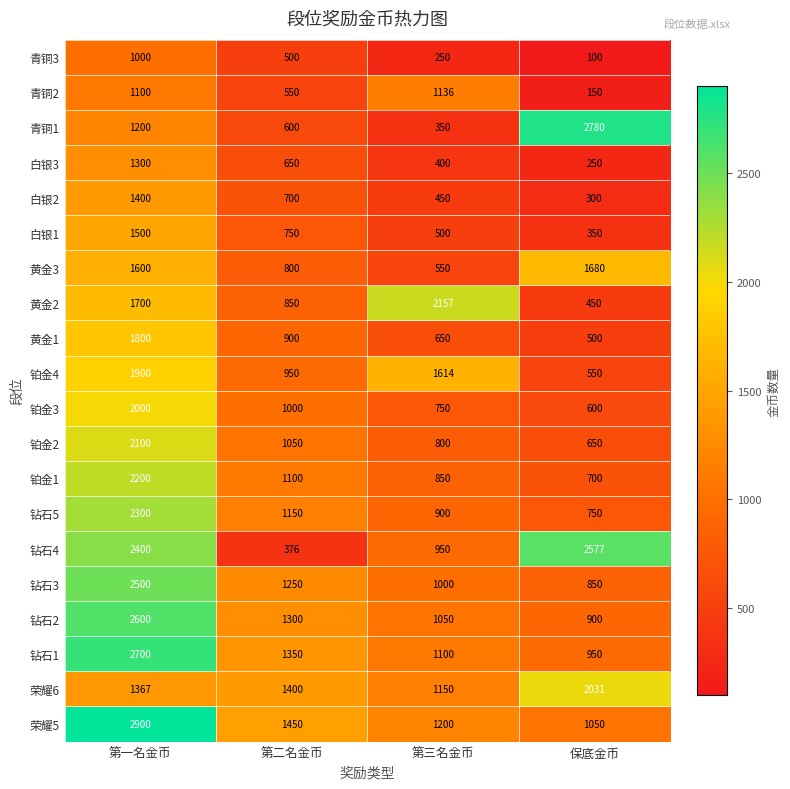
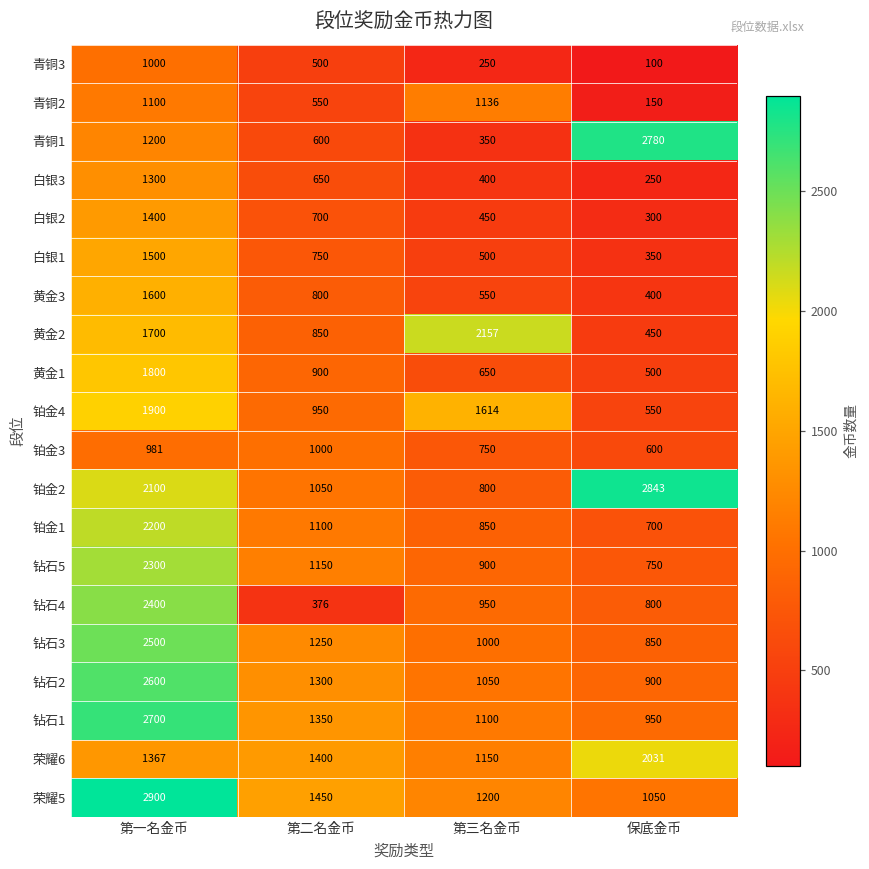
黄金3, 保底金币: 1680 -> 400
铂金3, 第一名金币: 2000 -> 981
铂金2, 保底金币: 650 -> 2843
钻石4, 保底金币: 2577 -> 800
